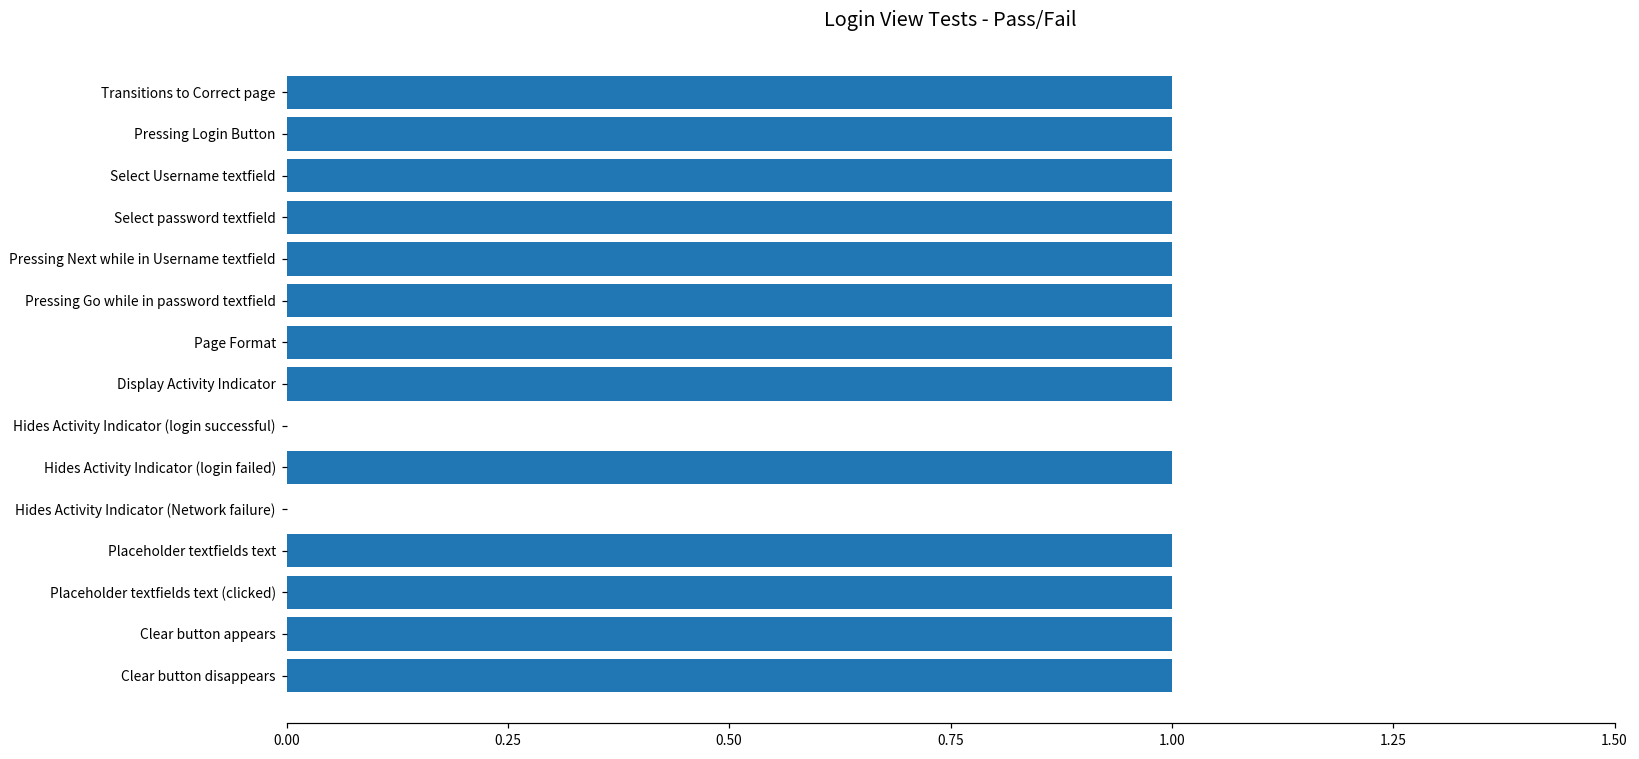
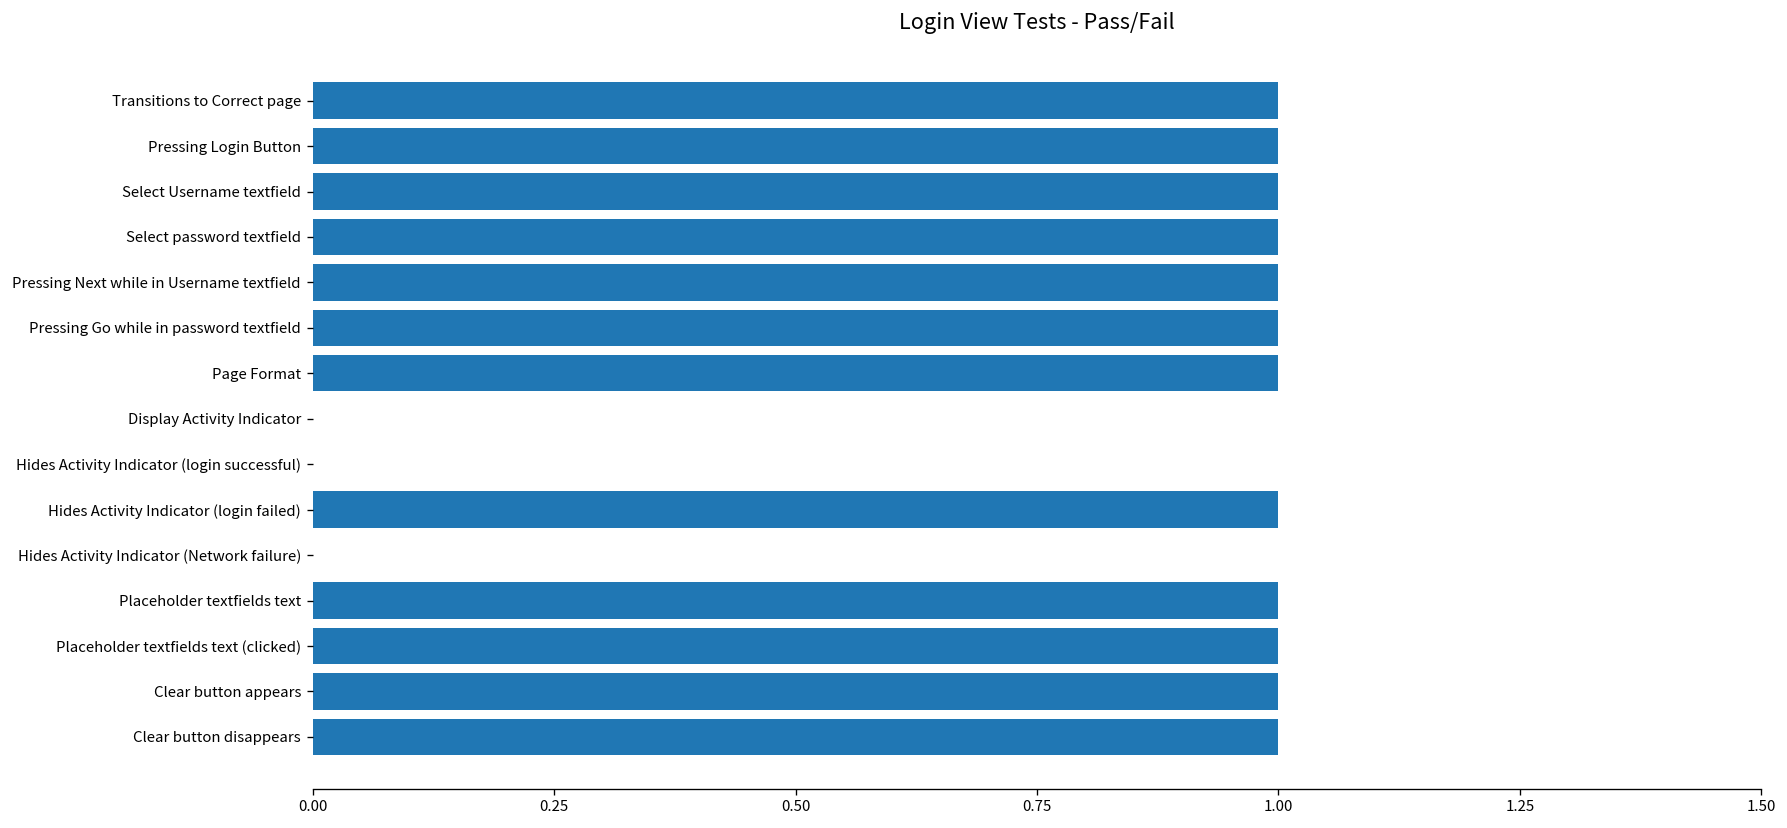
Display Activity Indicator: 1 -> 0
